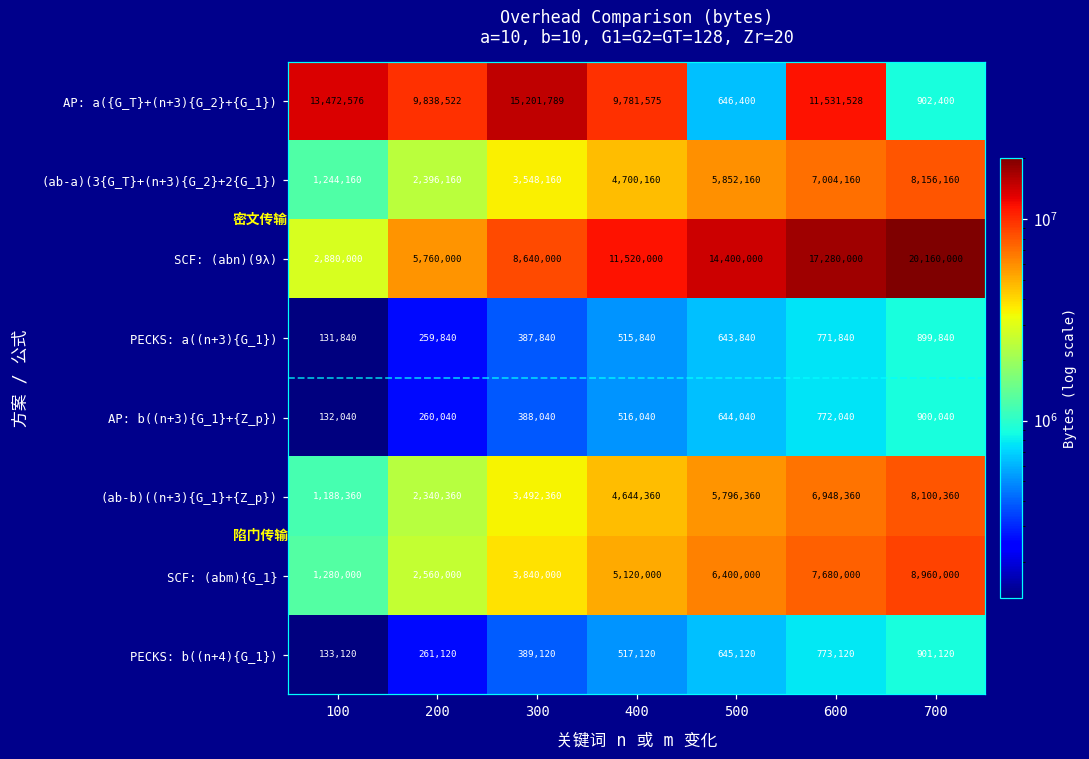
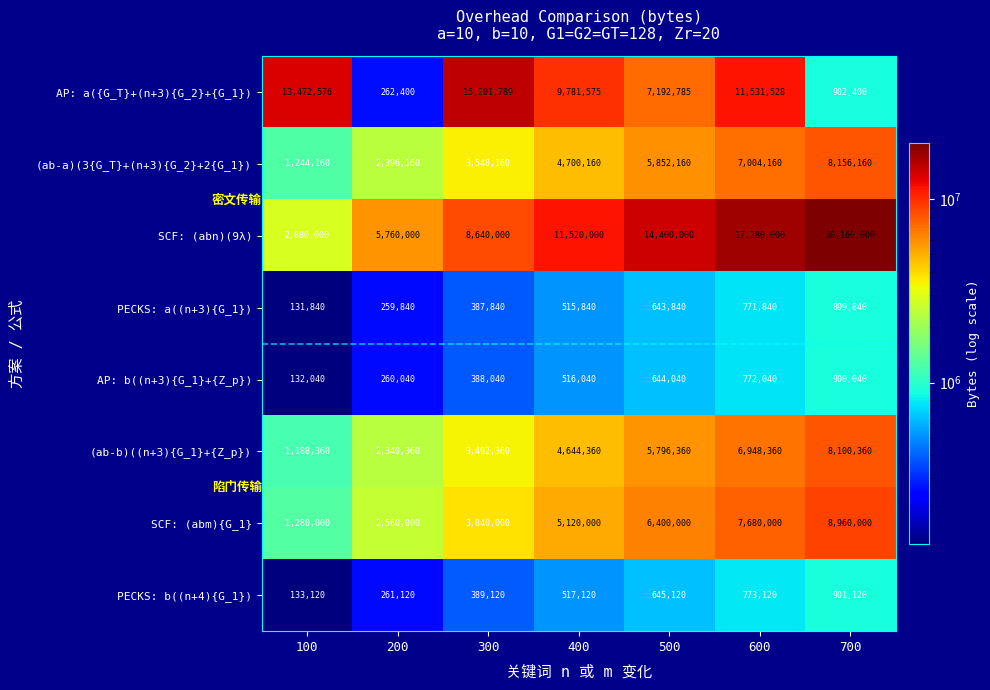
AP: a({G_T}+(n+3){G_2}+{G_1}), 200: 9,838,522 -> 262,400
AP: a({G_T}+(n+3){G_2}+{G_1}), 500: 646,400 -> 7,192,785
